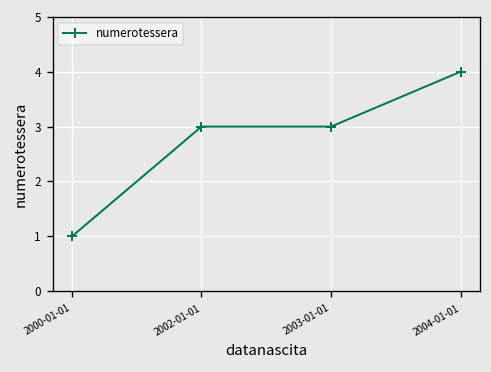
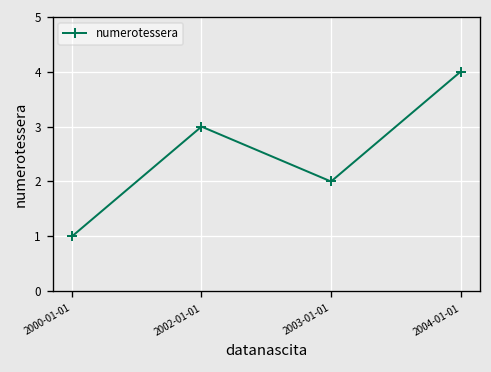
2003-01-01: 3 -> 2
